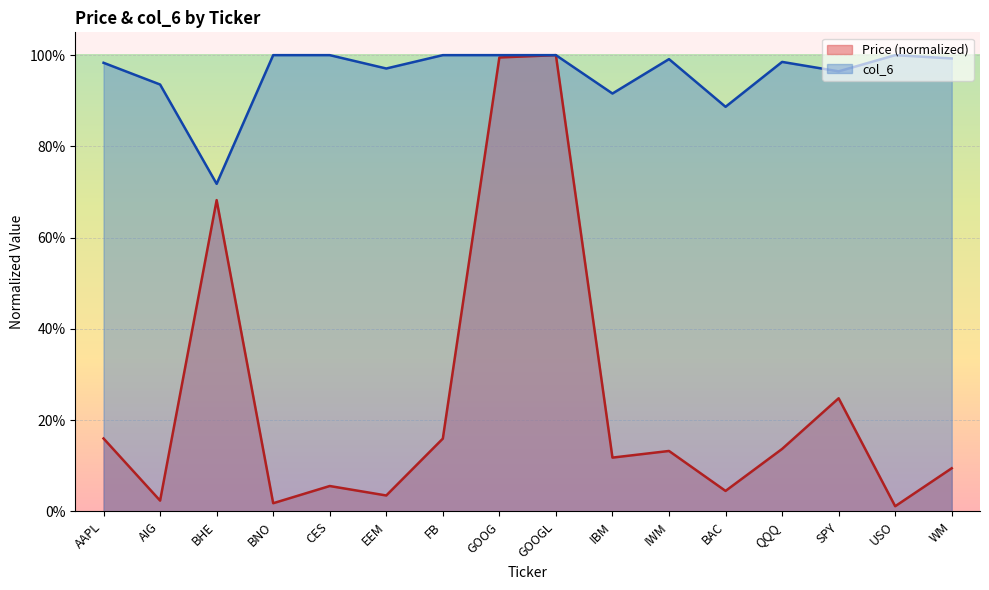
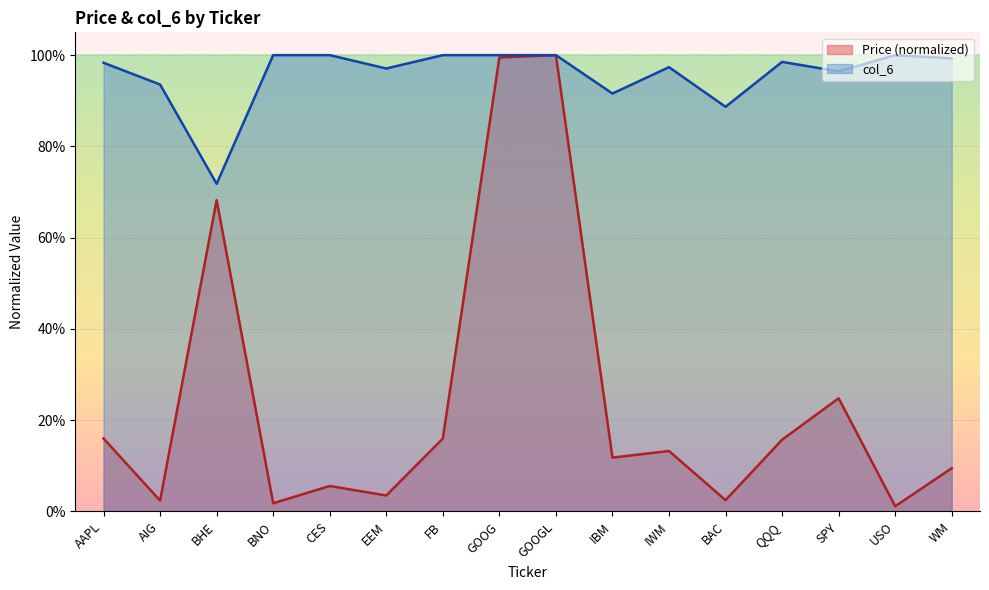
col_6, IWM: 99% -> 97%
Price (normalized), BAC: 5% -> 2%
Price (normalized), QQQ: 14% -> 16%
